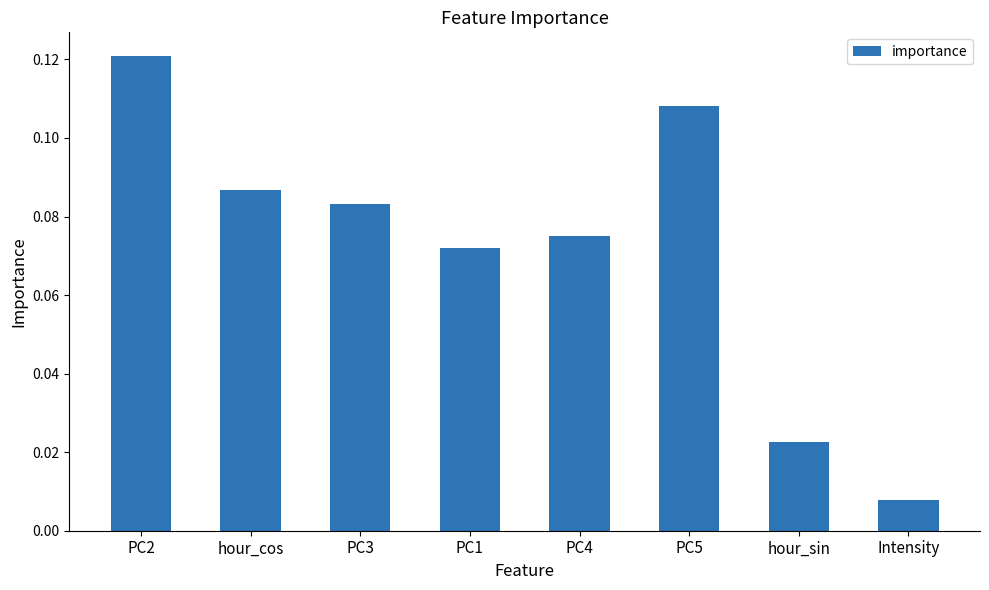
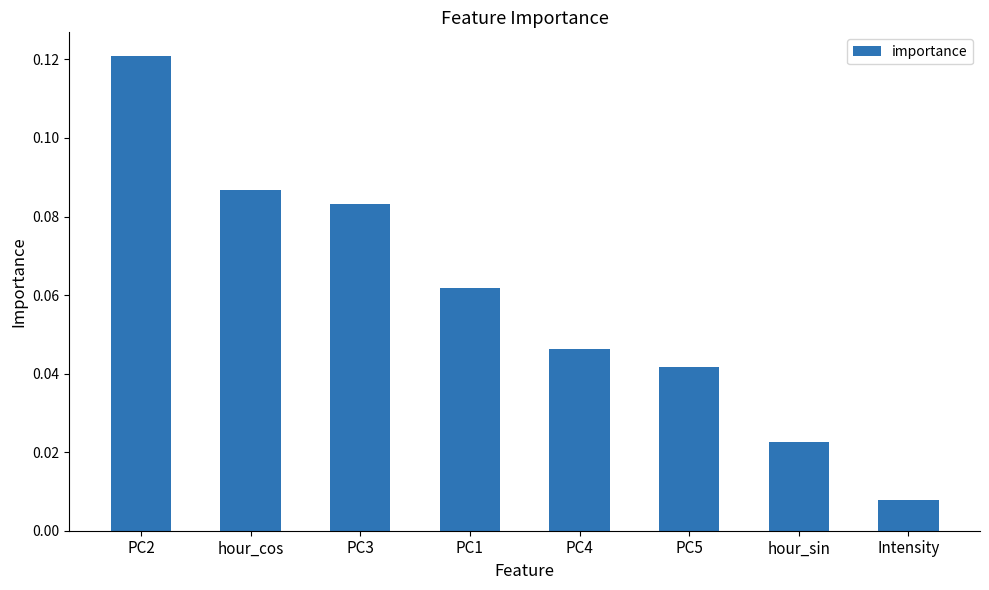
PC1: 0.072 -> 0.062
PC4: 0.075 -> 0.046
PC5: 0.108 -> 0.042
